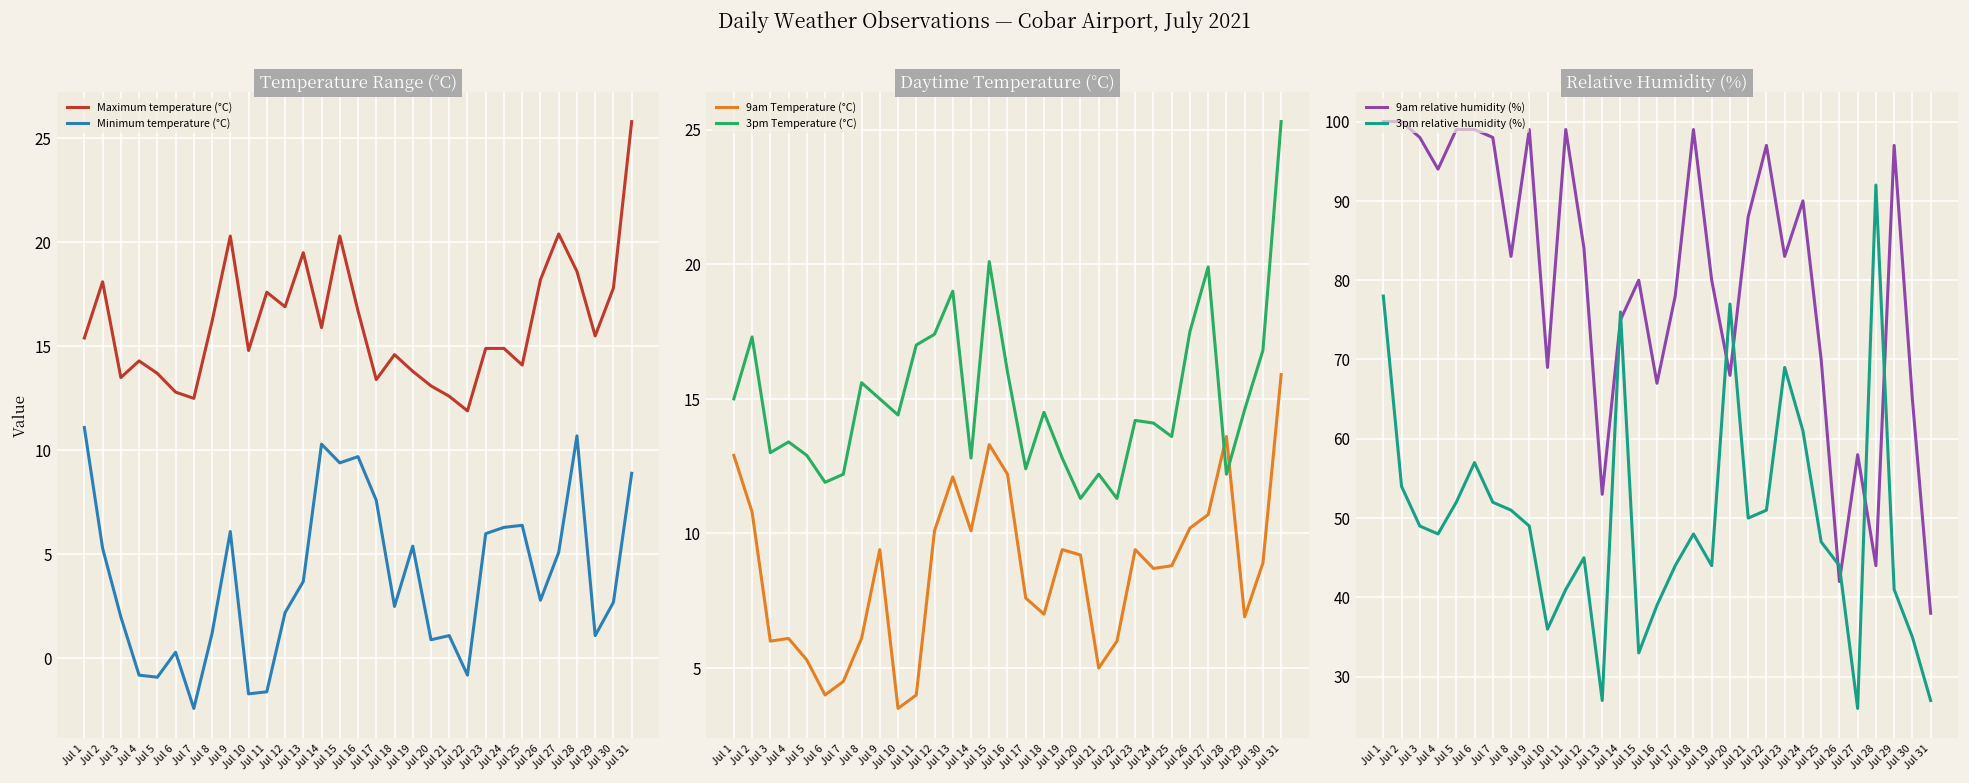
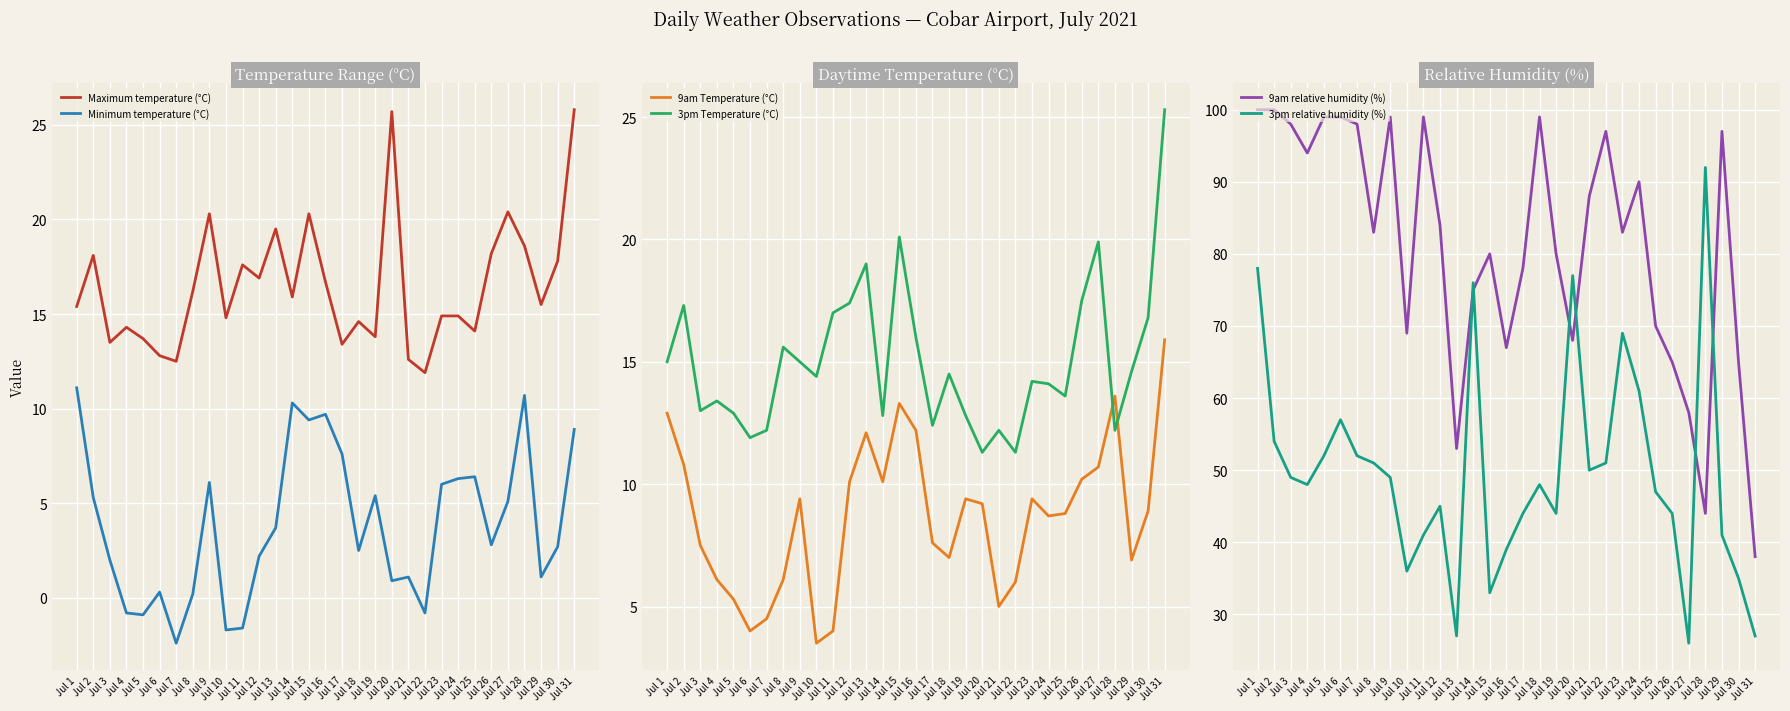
Temperature Range (°C), Minimum temperature (°C), Jul 8: 1.2 -> 0.2
Temperature Range (°C), Maximum temperature (°C), Jul 20: 13.1 -> 25.7
Daytime Temperature (°C), 9am Temperature (°C), Jul 3: 6.0 -> 7.5
Relative Humidity (%), 9am relative humidity (%), Jul 26: 42 -> 65
